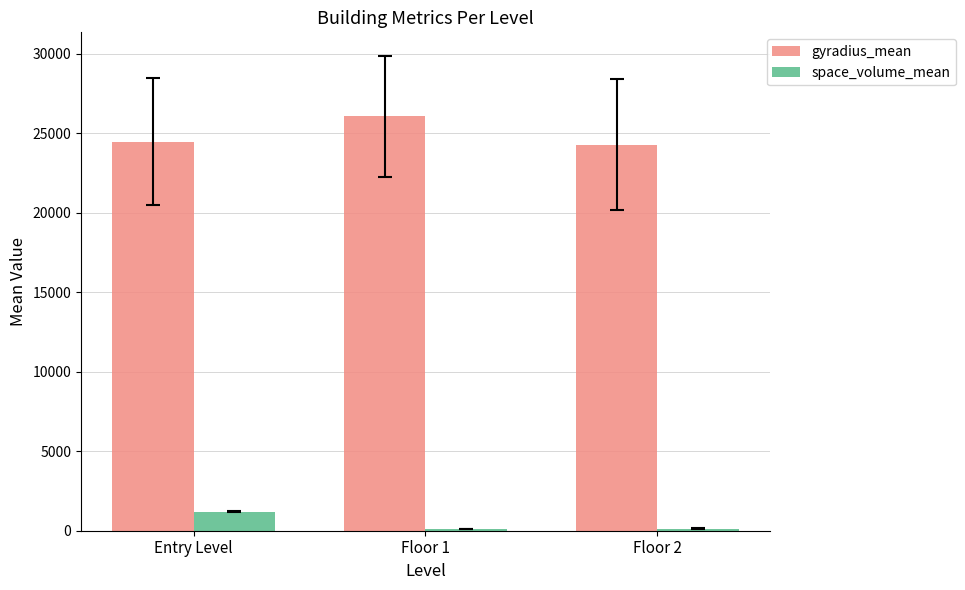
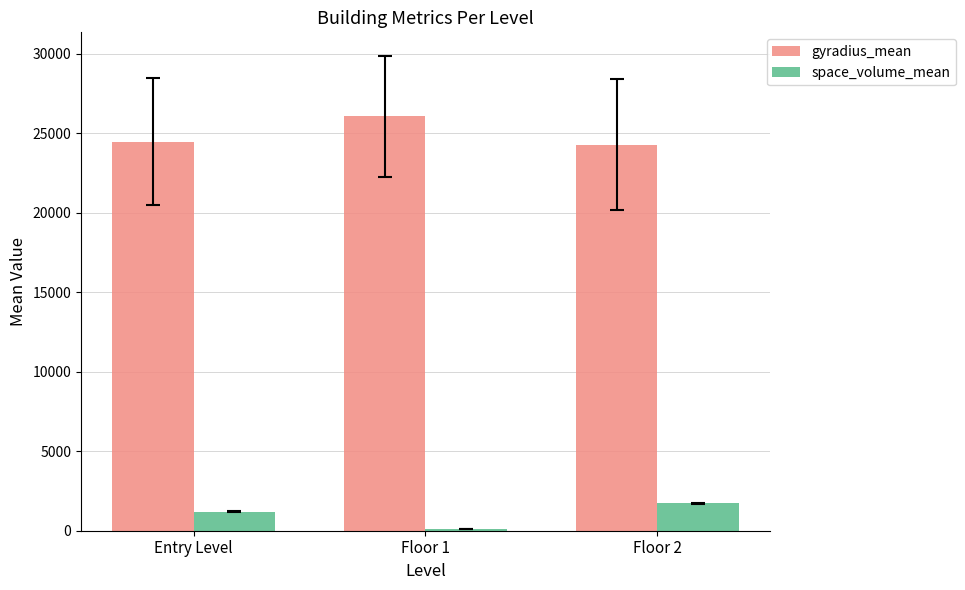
space_volume_mean, Floor 2: 100 -> 1700
